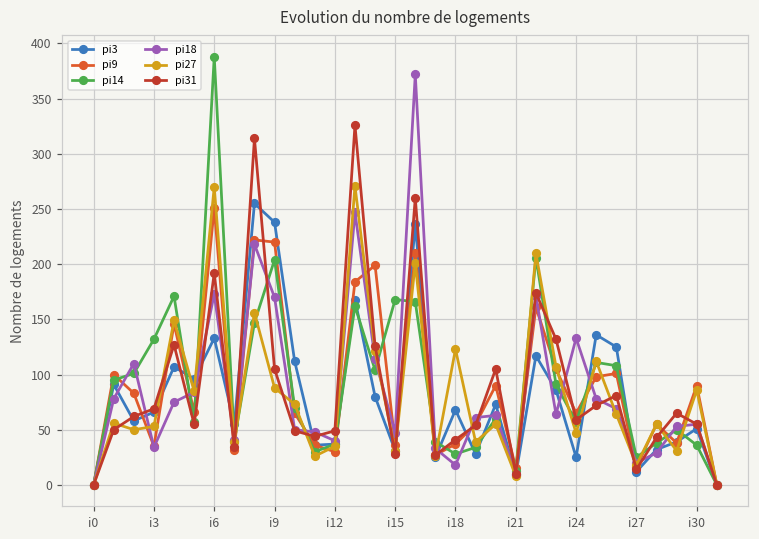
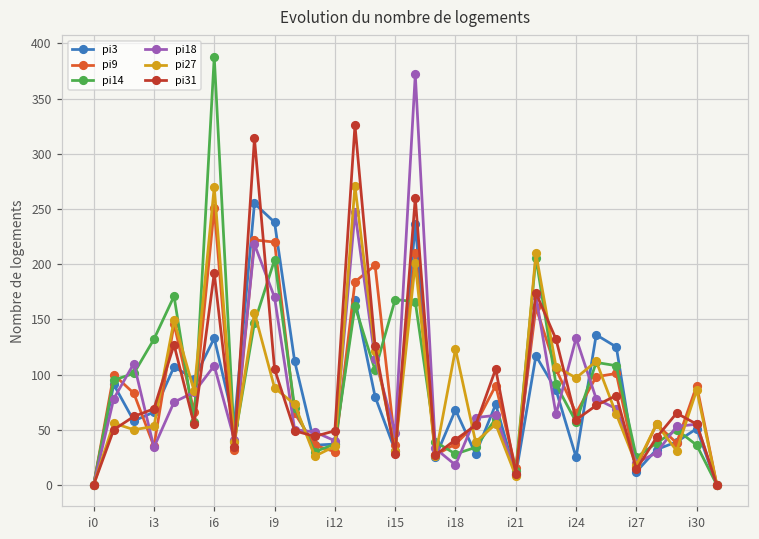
pi18, i6: 173 -> 108
pi27, i24: 47 -> 97
